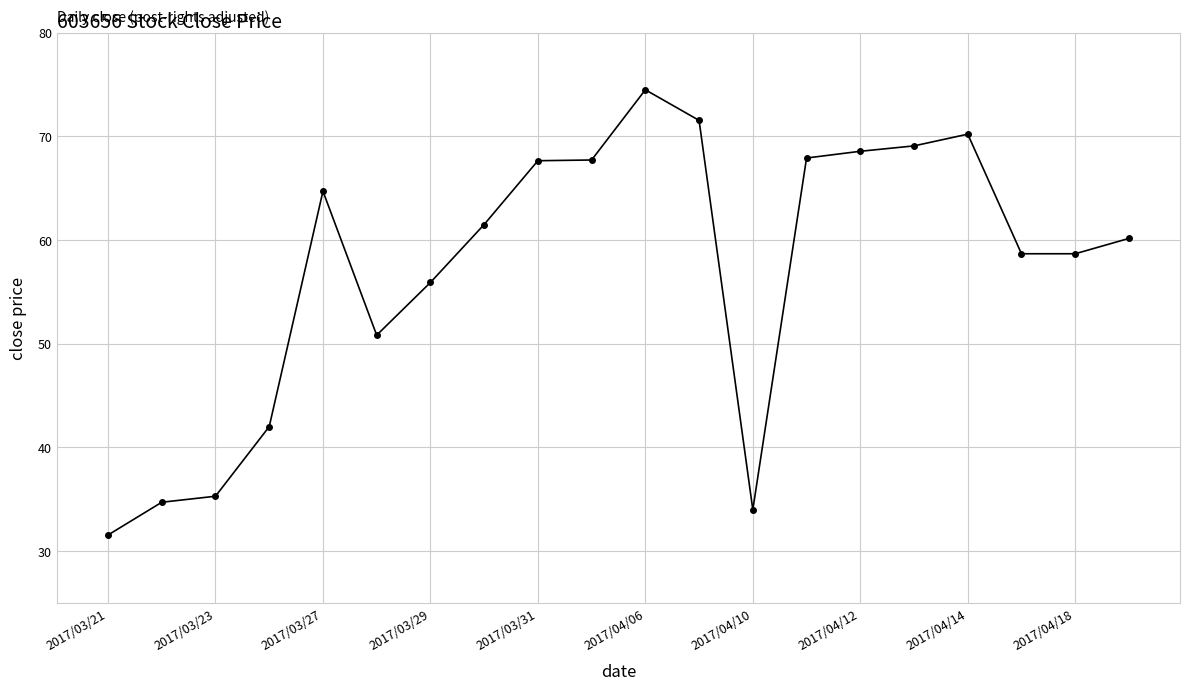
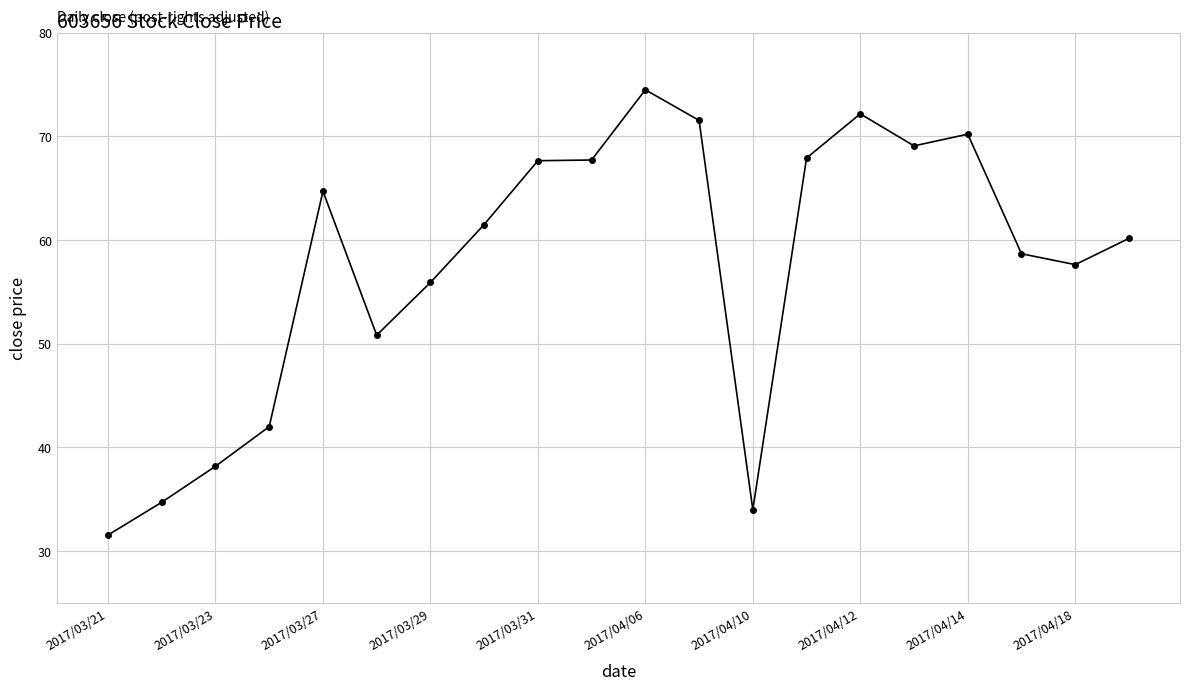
2017/03/23: 35.3 -> 38.2
2017/04/12: 68.6 -> 72.2
2017/04/18: 58.7 -> 57.6
